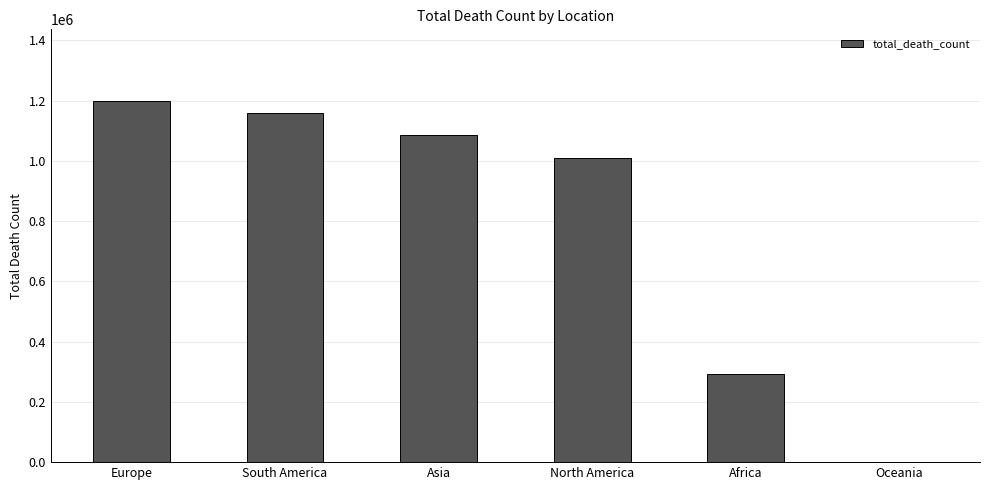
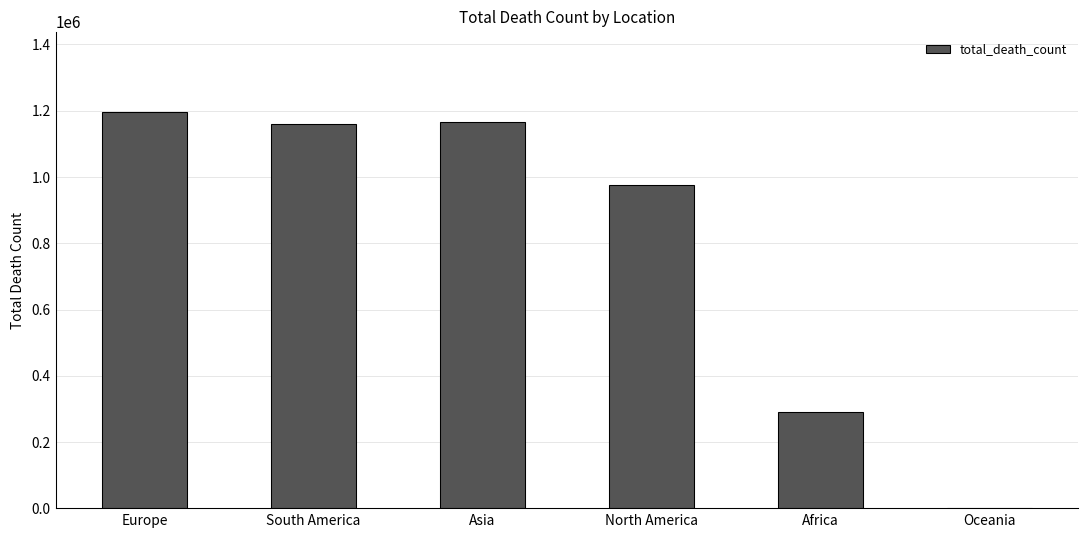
Asia: 1080000 -> 1170000
North America: 1010000 -> 980000
